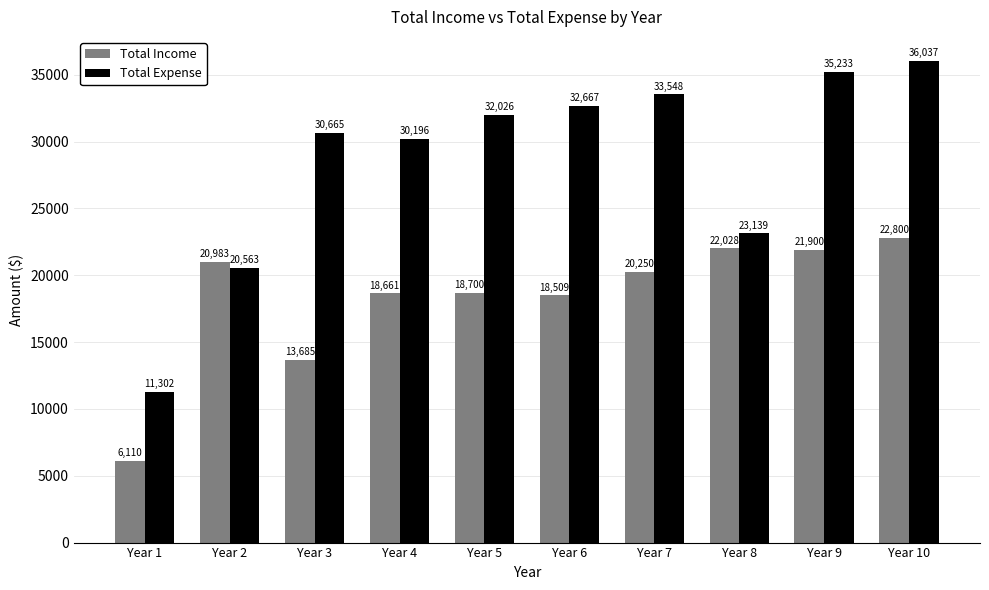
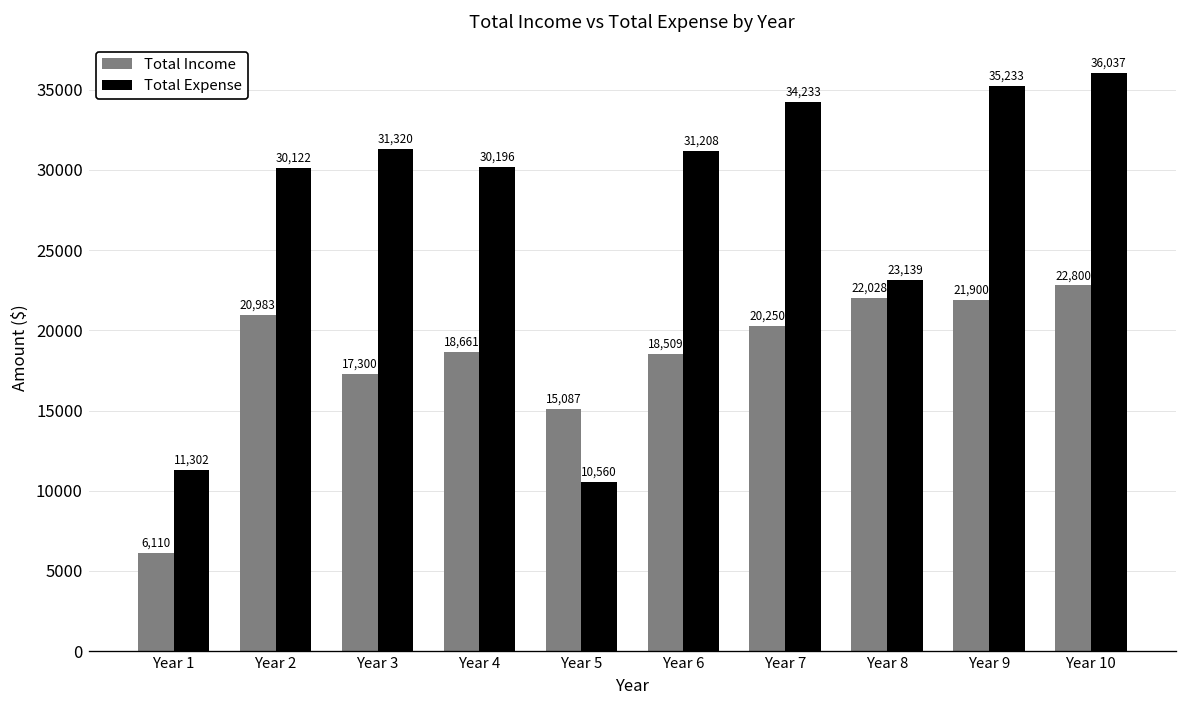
Total Expense, Year 2: 20,563 -> 30,122
Total Income, Year 3: 13,685 -> 17,300
Total Expense, Year 3: 30,665 -> 31,320
Total Income, Year 5: 18,700 -> 15,087
Total Expense, Year 5: 32,026 -> 10,560
Total Expense, Year 6: 32,667 -> 31,208
Total Expense, Year 7: 33,548 -> 34,233
